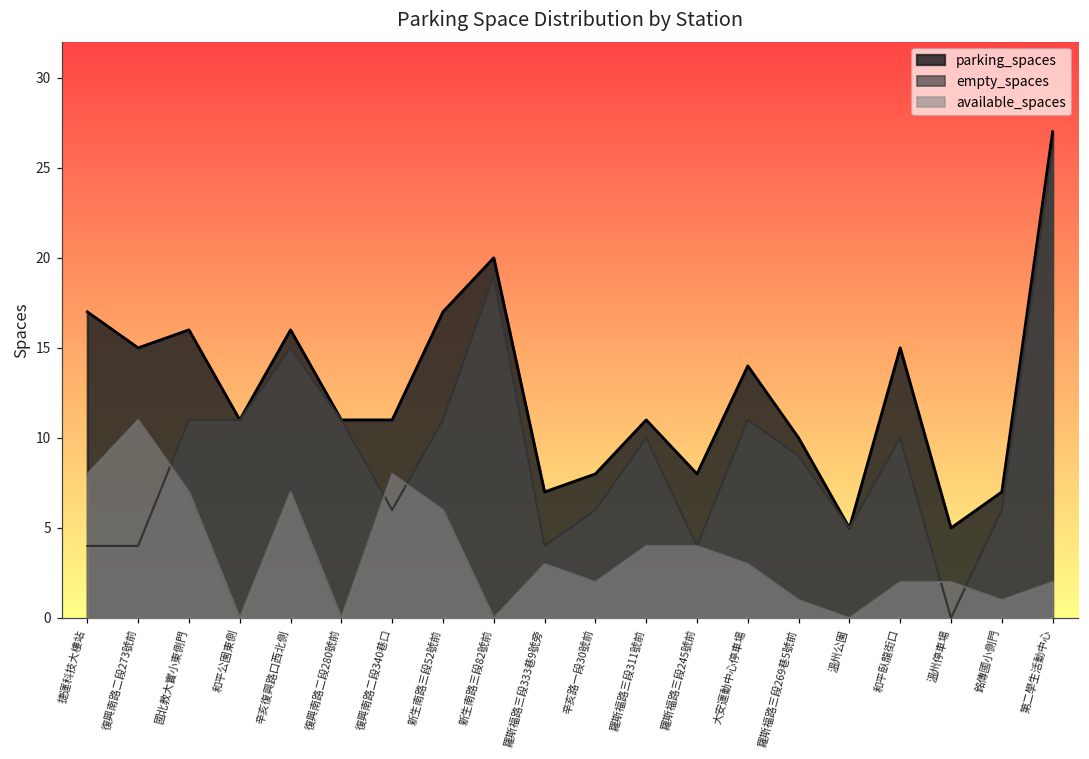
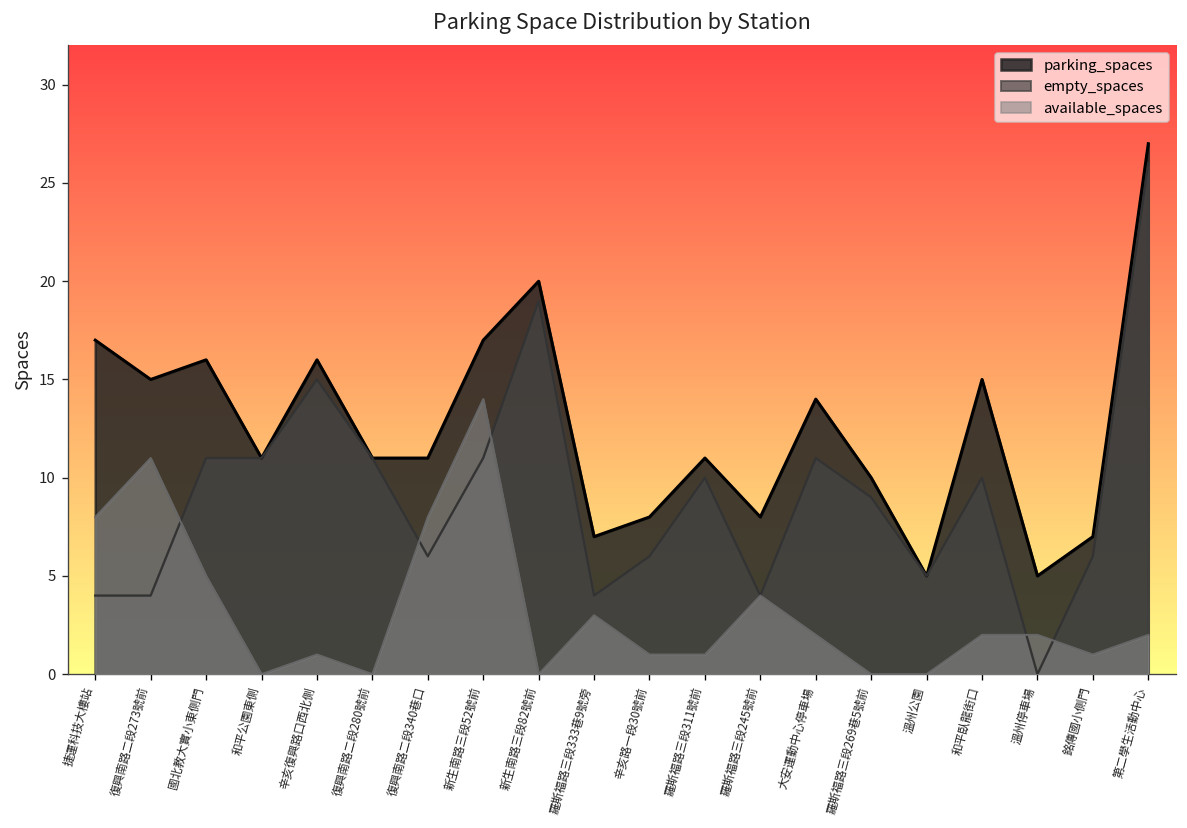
available_spaces, 國北教大實小東側門: 7 -> 5
available_spaces, 辛亥復興路口西北側: 7 -> 1
available_spaces, 新生南路三段52號前: 6 -> 14
available_spaces, 辛亥路一段30號前: 2 -> 1
available_spaces, 羅斯福路三段311號前: 4 -> 1
available_spaces, 大安運動中心停車場: 3 -> 2
available_spaces, 羅斯福路三段269巷5號前: 1 -> 0
